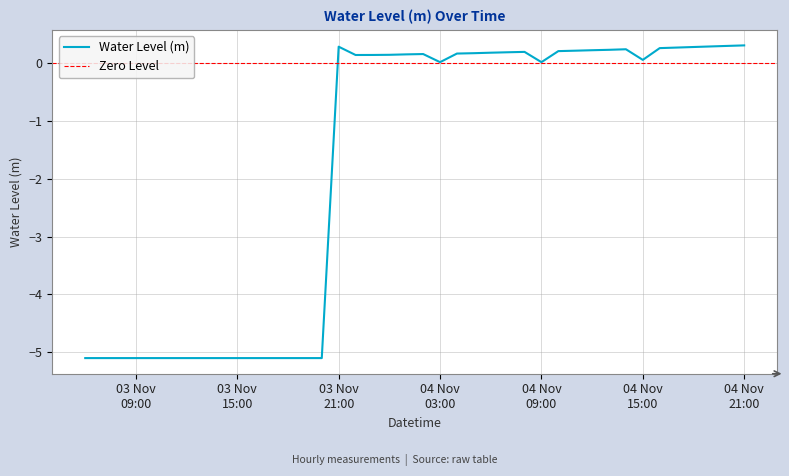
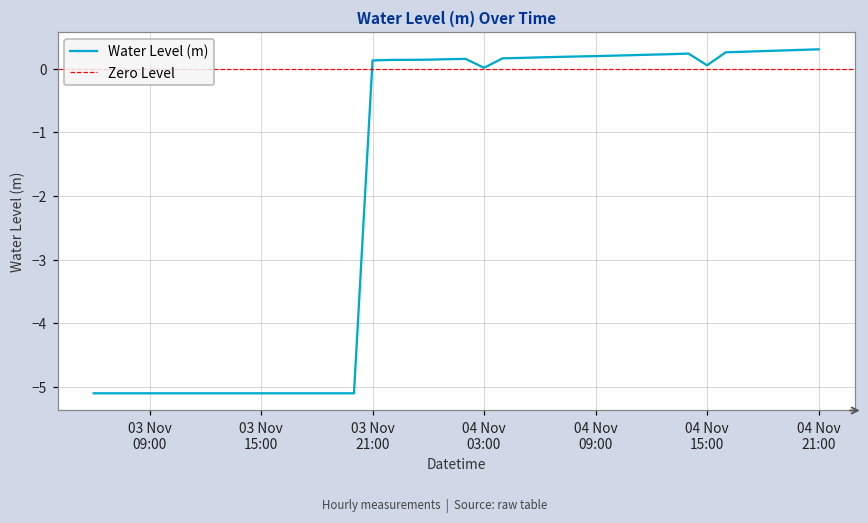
03 Nov 21:00: 0.3 -> 0.1
04 Nov 09:00: 0.0 -> 0.2
